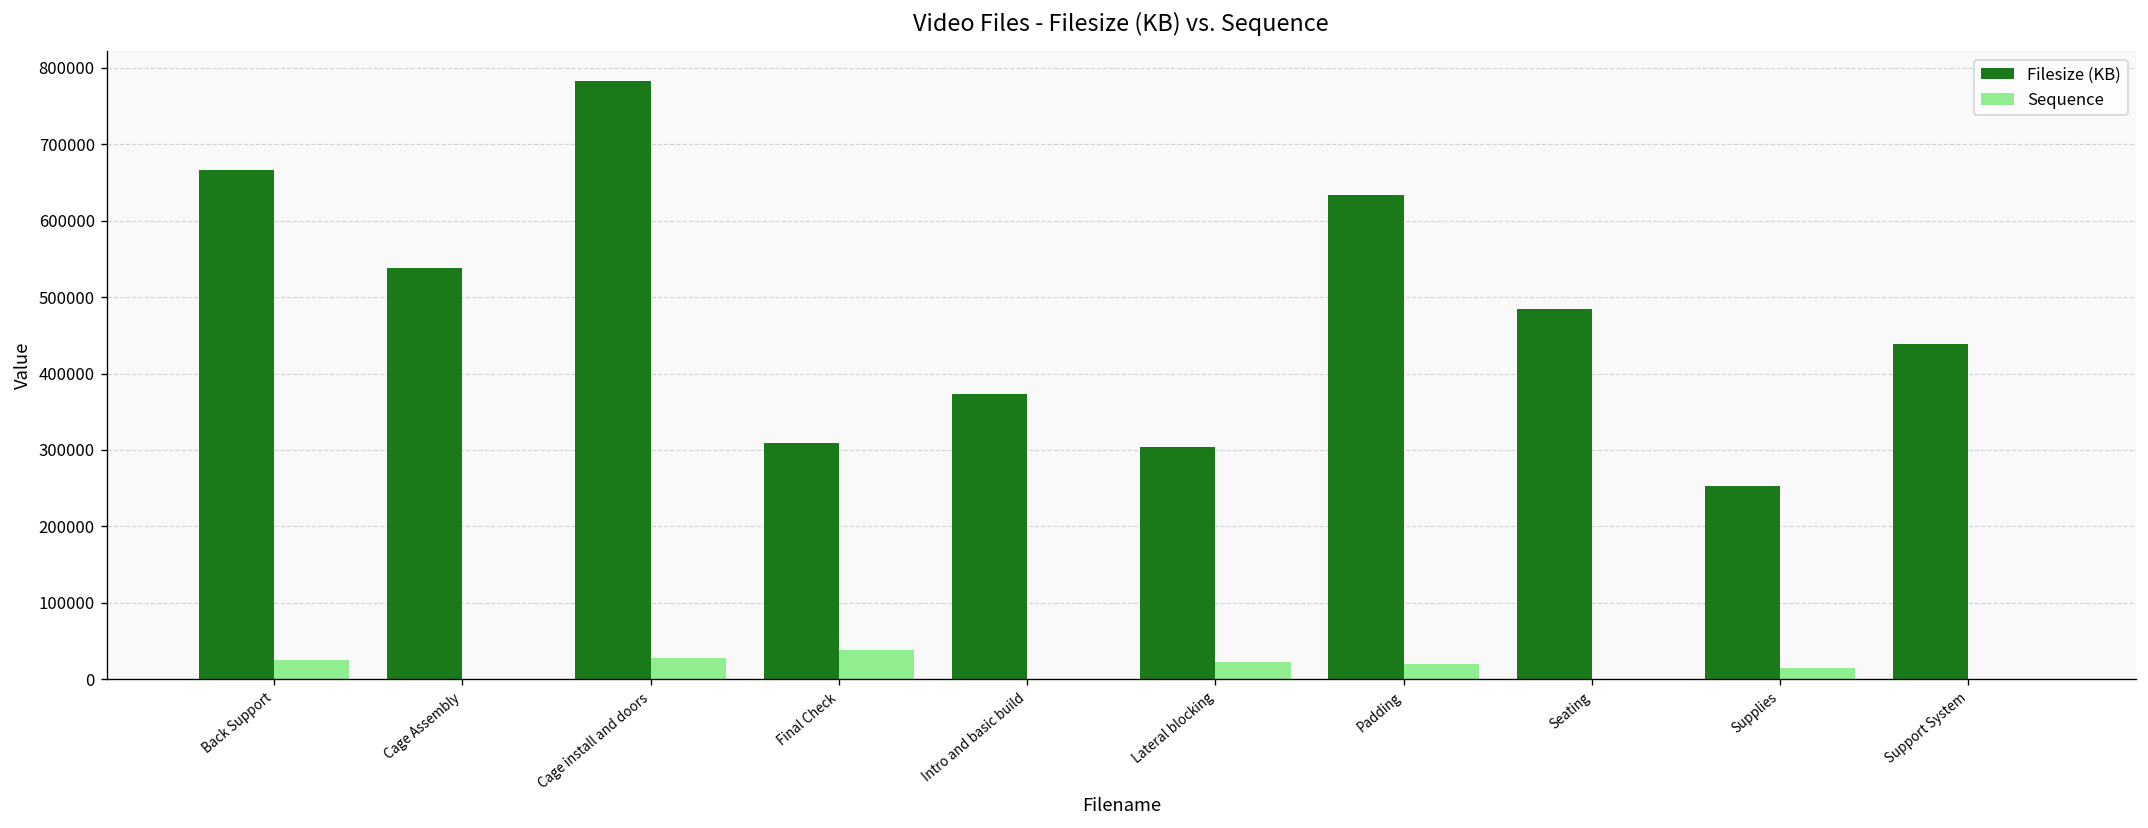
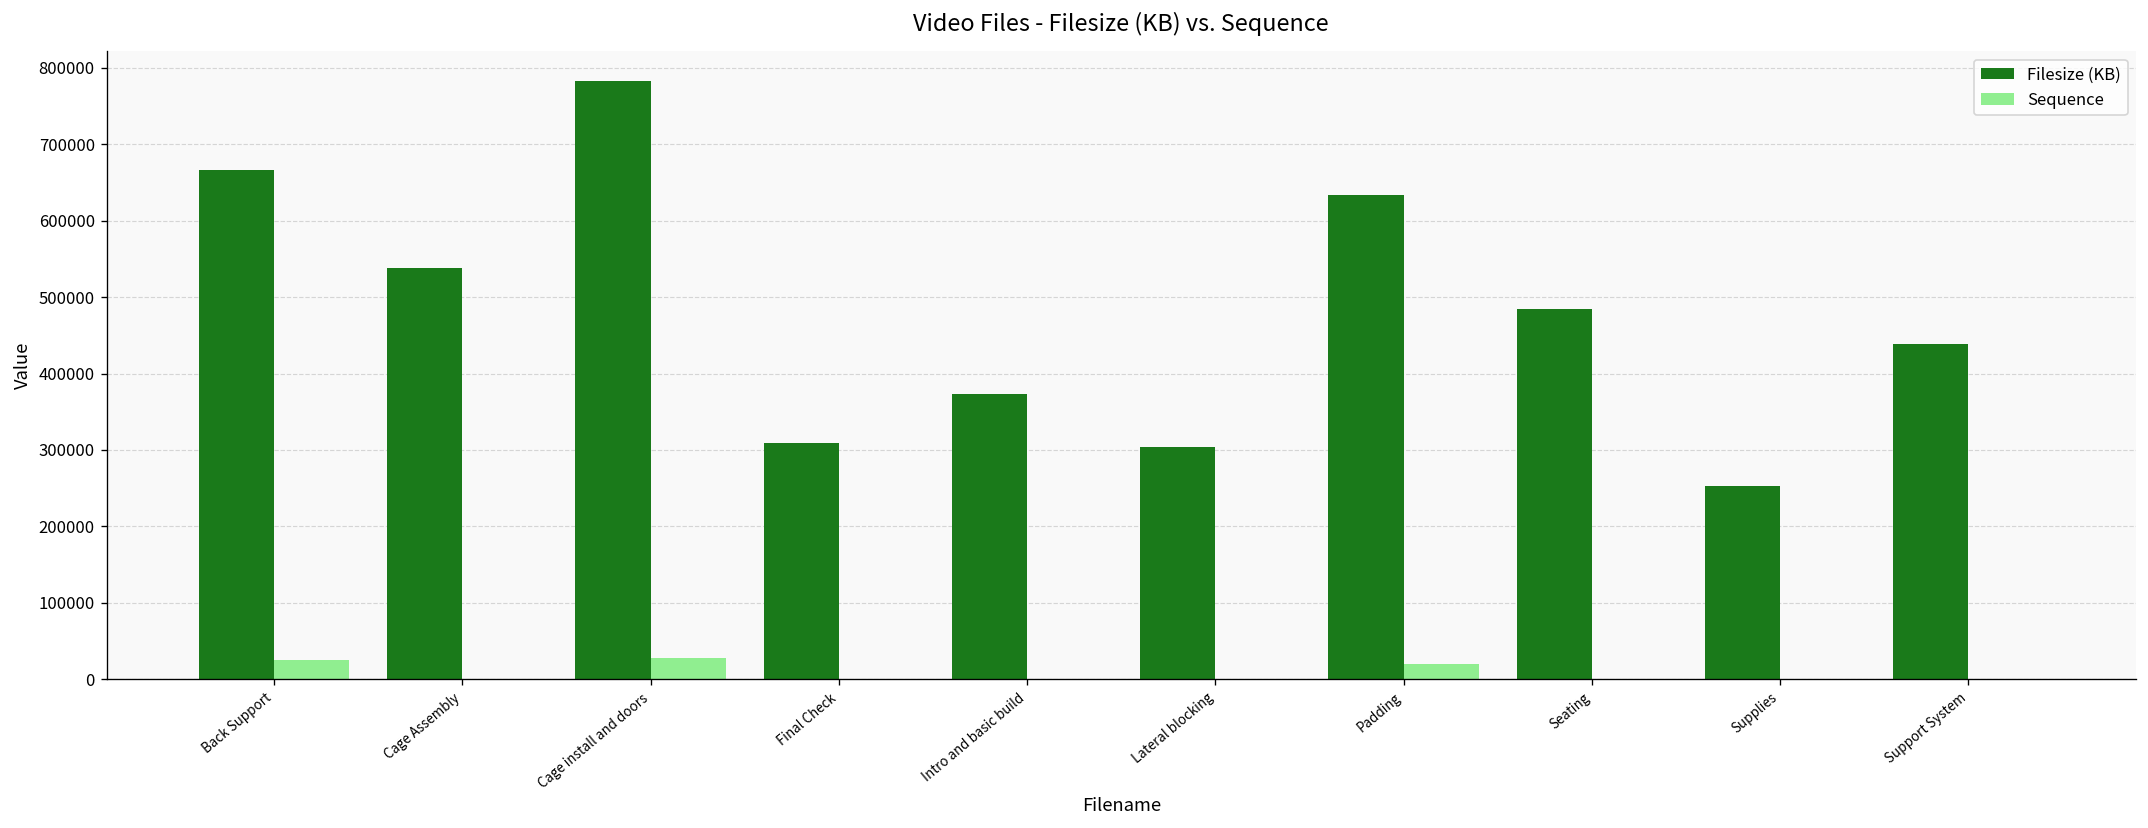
Sequence, Final Check: 40000 -> 0
Sequence, Lateral blocking: 20000 -> 0
Sequence, Supplies: 10000 -> 0
